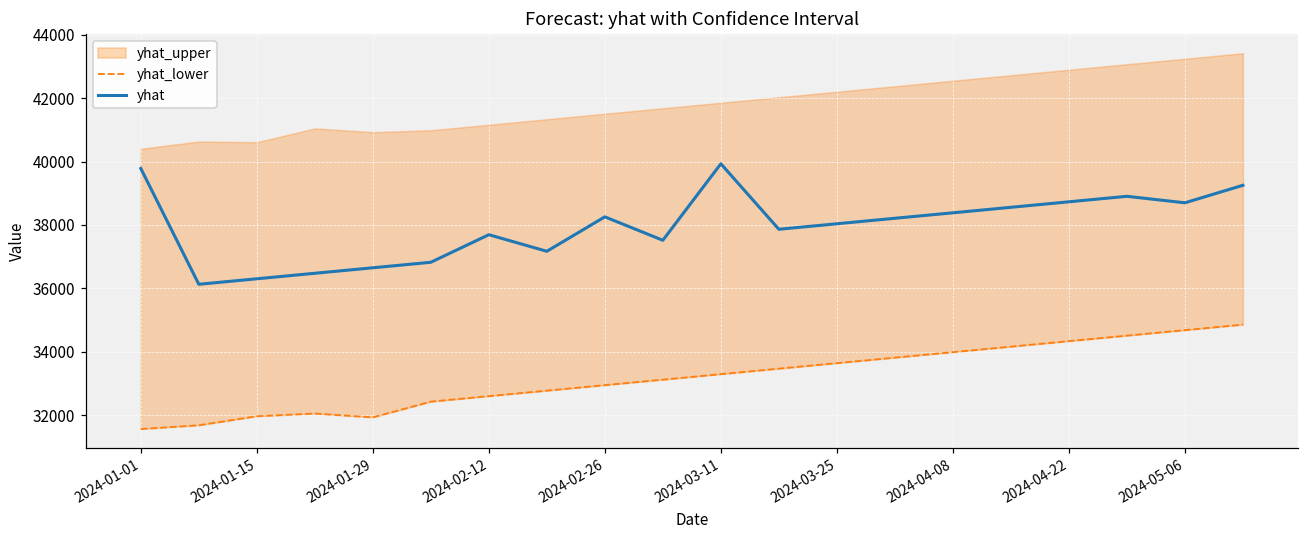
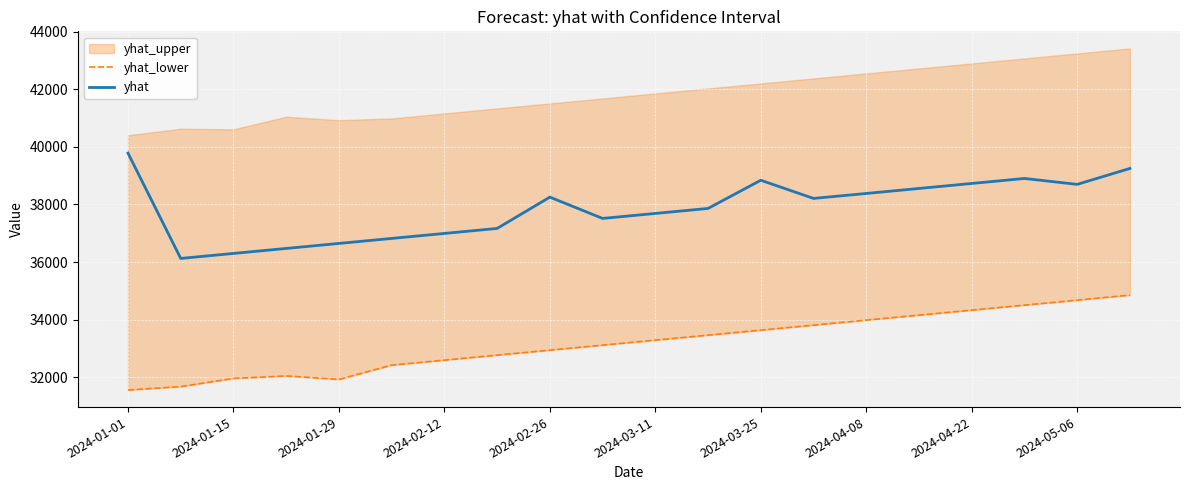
yhat, 2024-02-12: 37700 -> 37000
yhat, 2024-03-11: 39900 -> 37700
yhat, 2024-03-25: 38000 -> 38800
